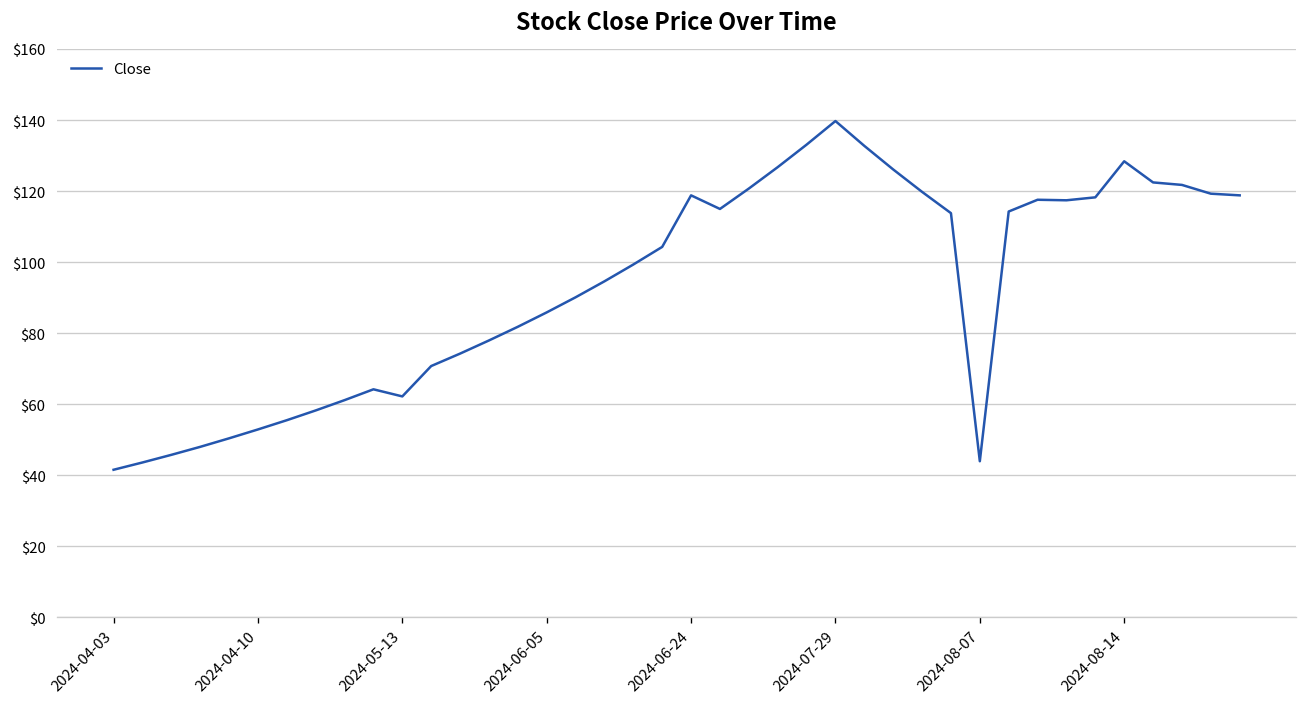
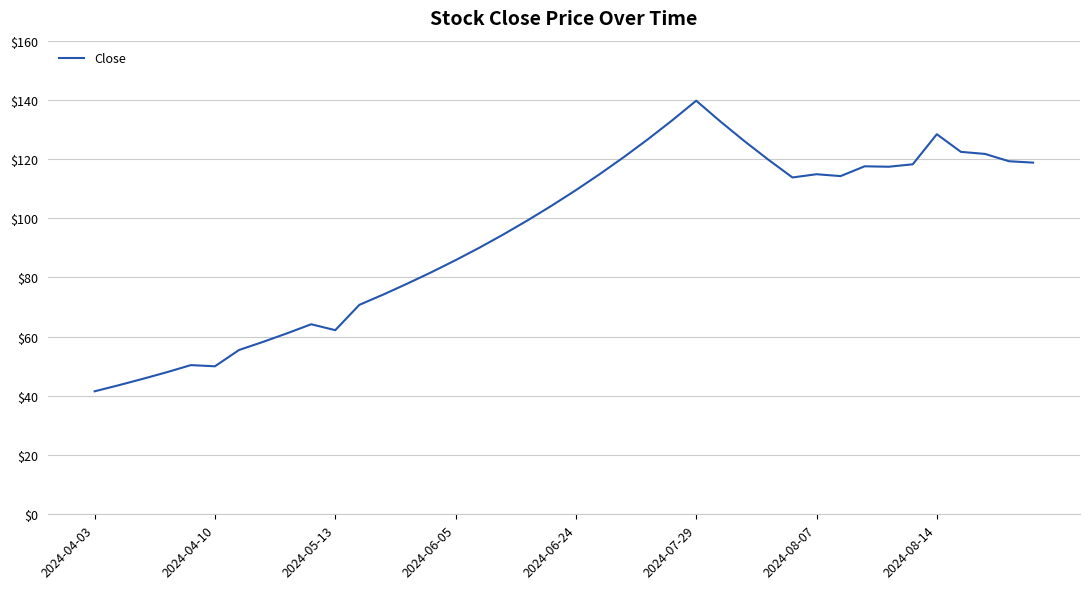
2024-04-10: $53 -> $50
2024-06-24: $119 -> $110
2024-08-07: $44 -> $115
